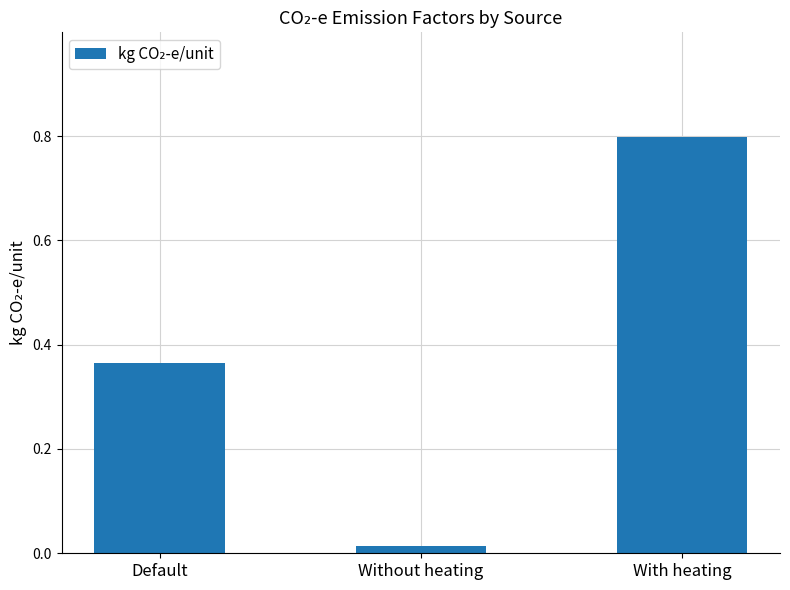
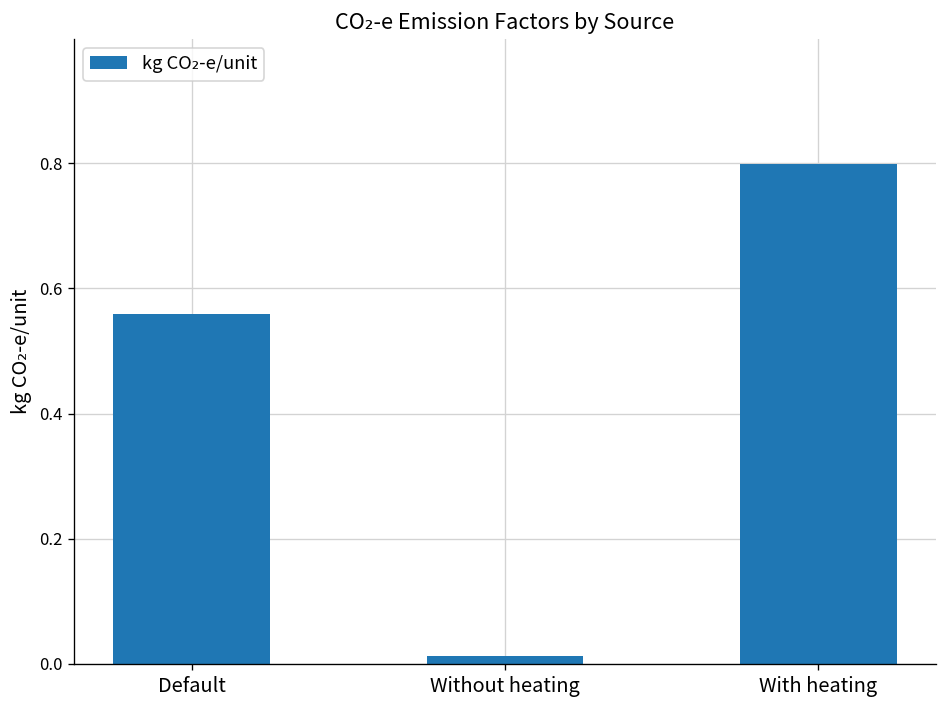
Default: 0.37 -> 0.56
